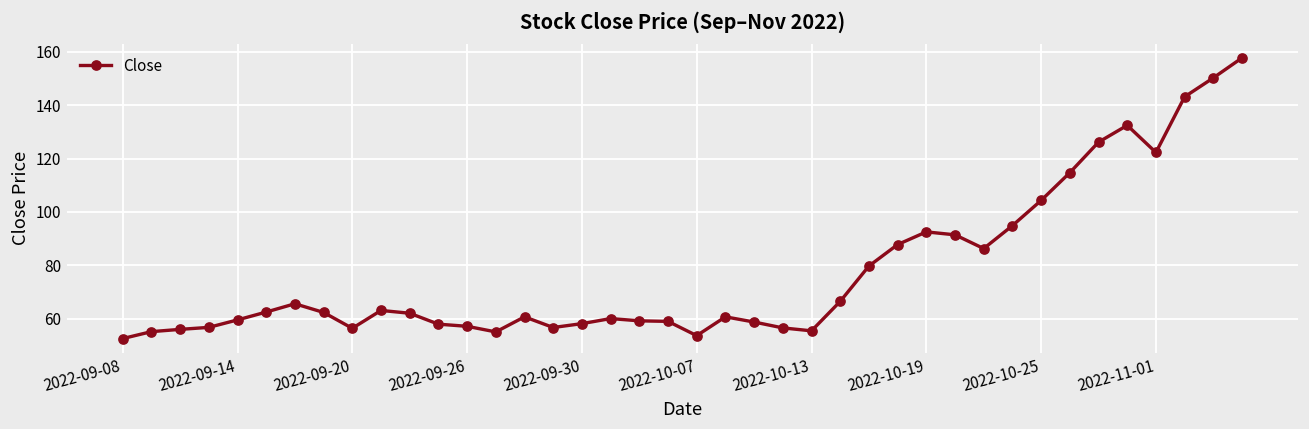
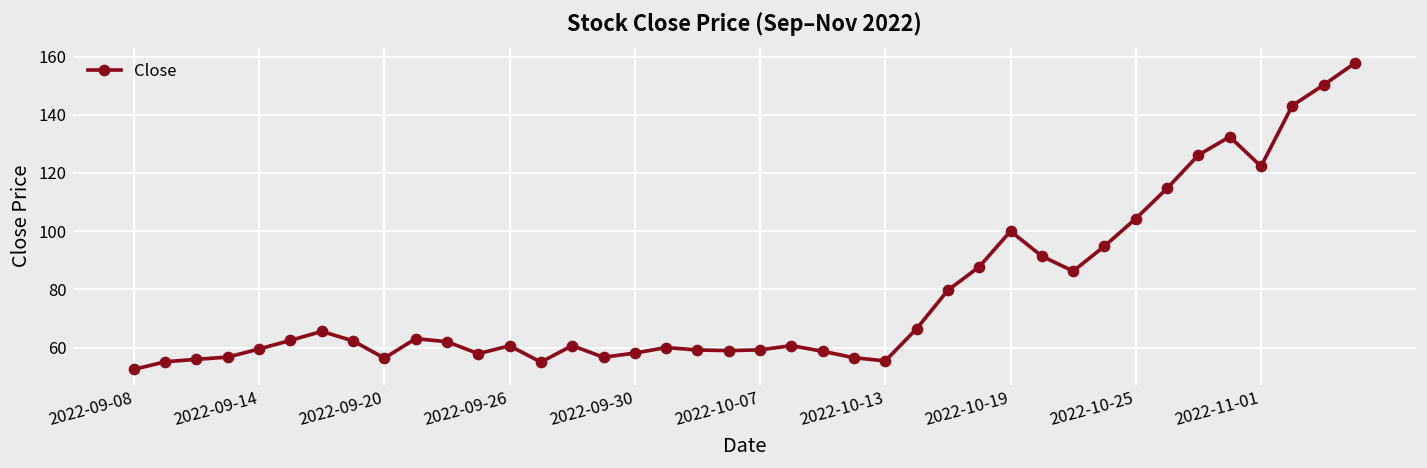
2022-09-26: 57 -> 61
2022-10-07: 54 -> 59
2022-10-19: 93 -> 100
